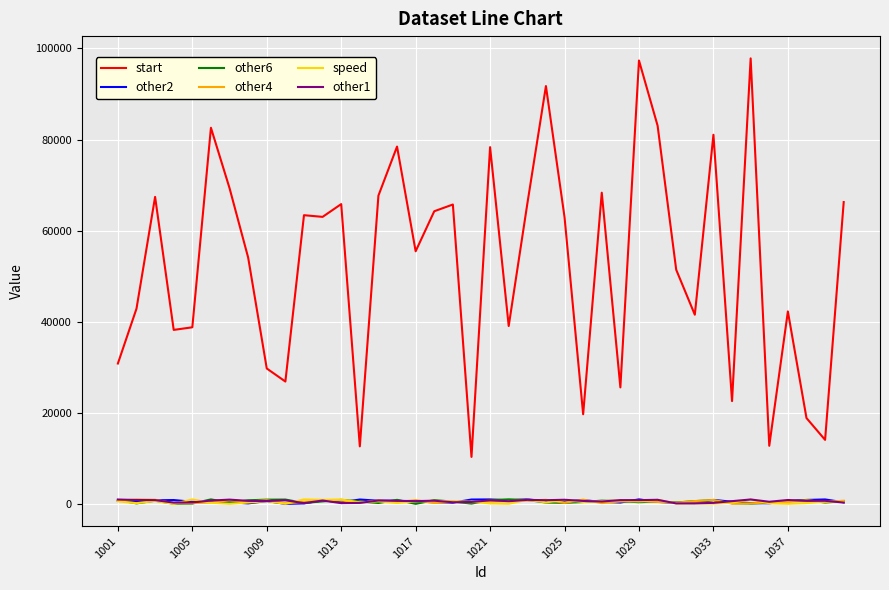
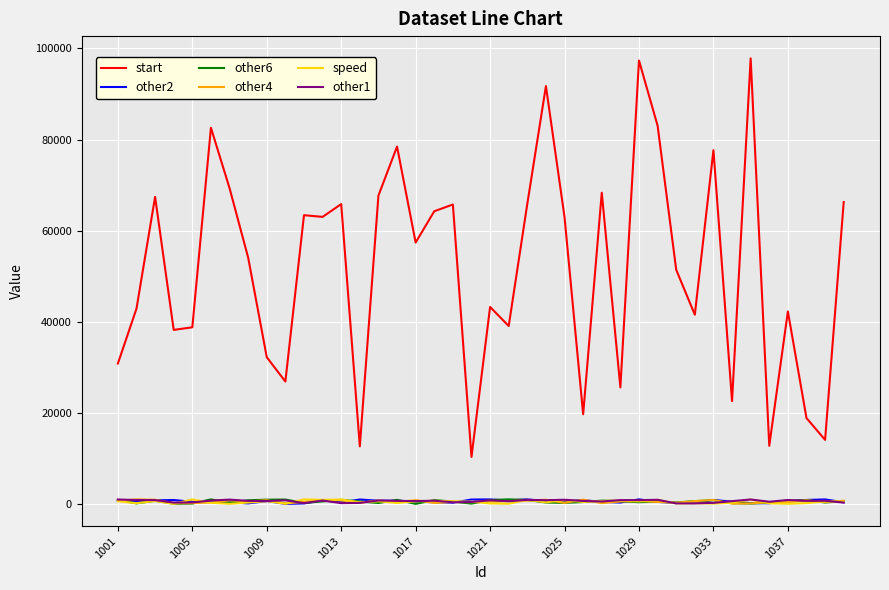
start, 1009: 30000 -> 32000
start, 1017: 55000 -> 57000
start, 1021: 78000 -> 43000
start, 1033: 81000 -> 78000
